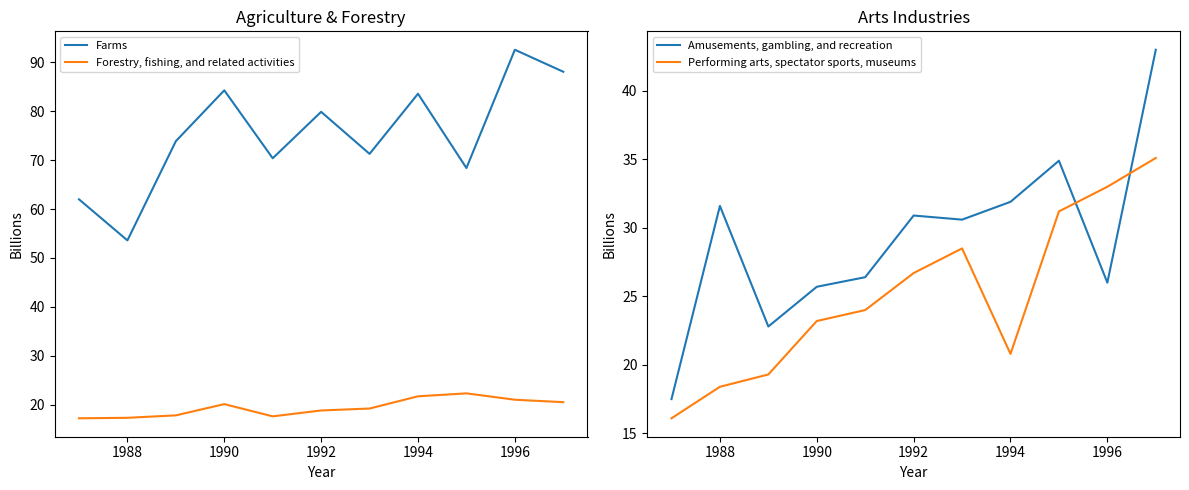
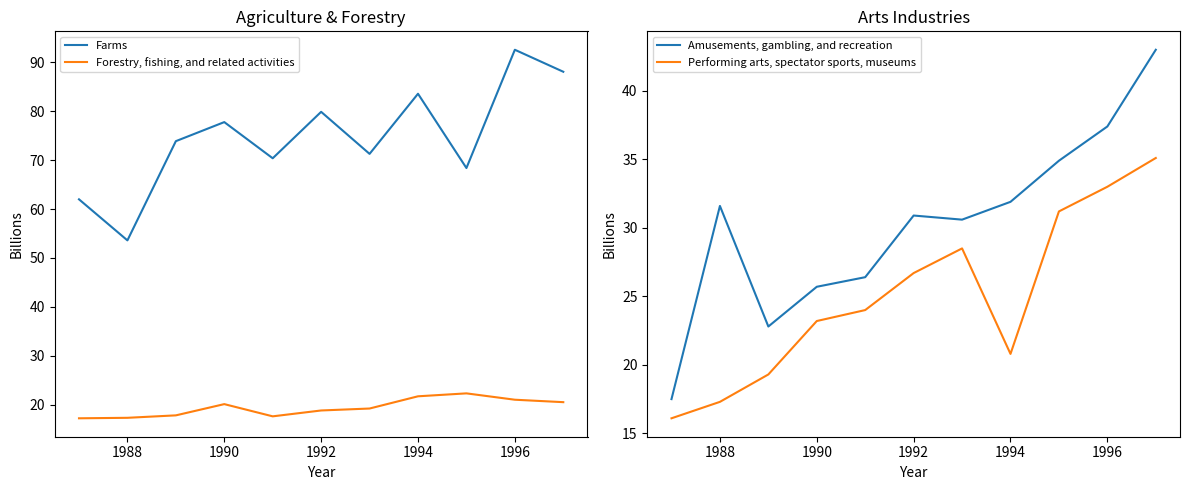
Agriculture & Forestry, Farms, 1990: 84 -> 78
Arts Industries, Performing arts, spectator sports, museums, 1988: 18.4 -> 17.3
Arts Industries, Amusements, gambling, and recreation, 1996: 26.0 -> 37.4
